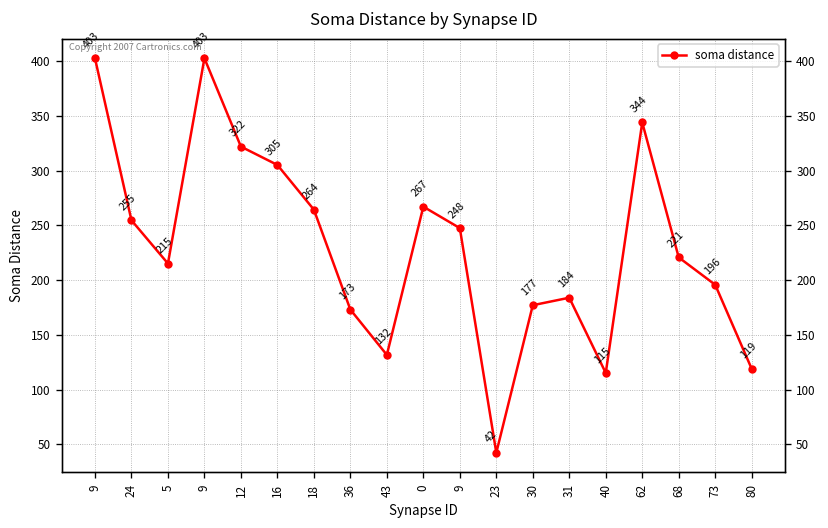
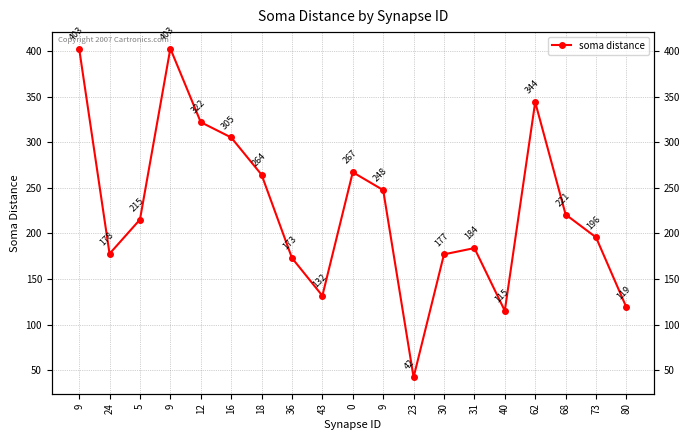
24: 255 -> 178
